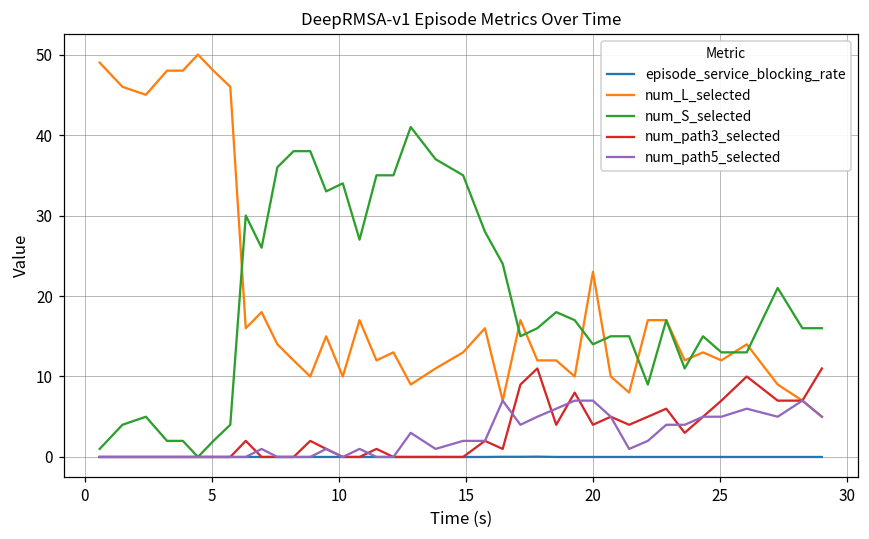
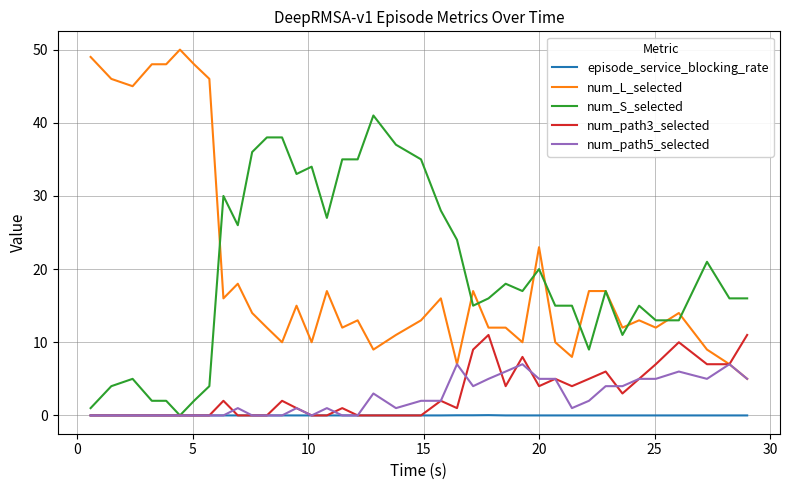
num_S_selected, 20: 14 -> 20
num_path5_selected, 20: 7 -> 5
